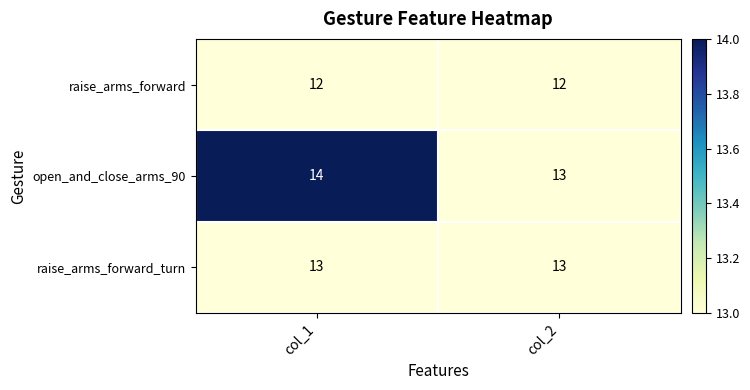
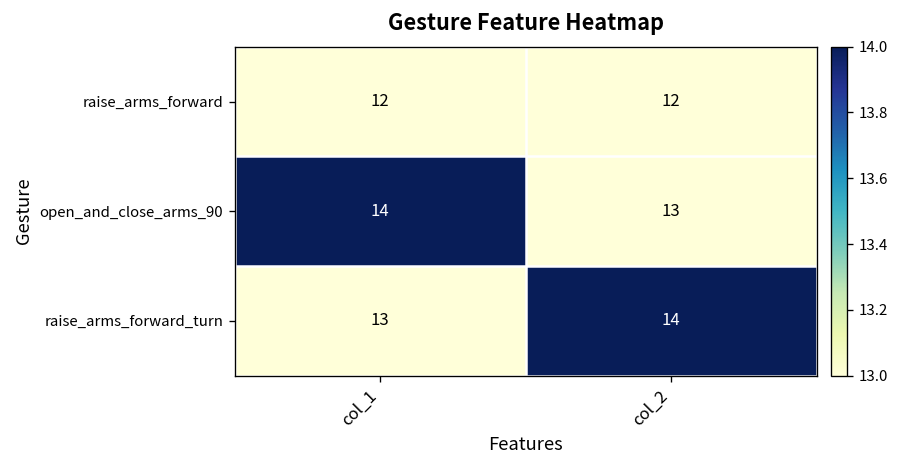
raise_arms_forward_turn, col_2: 13 -> 14
